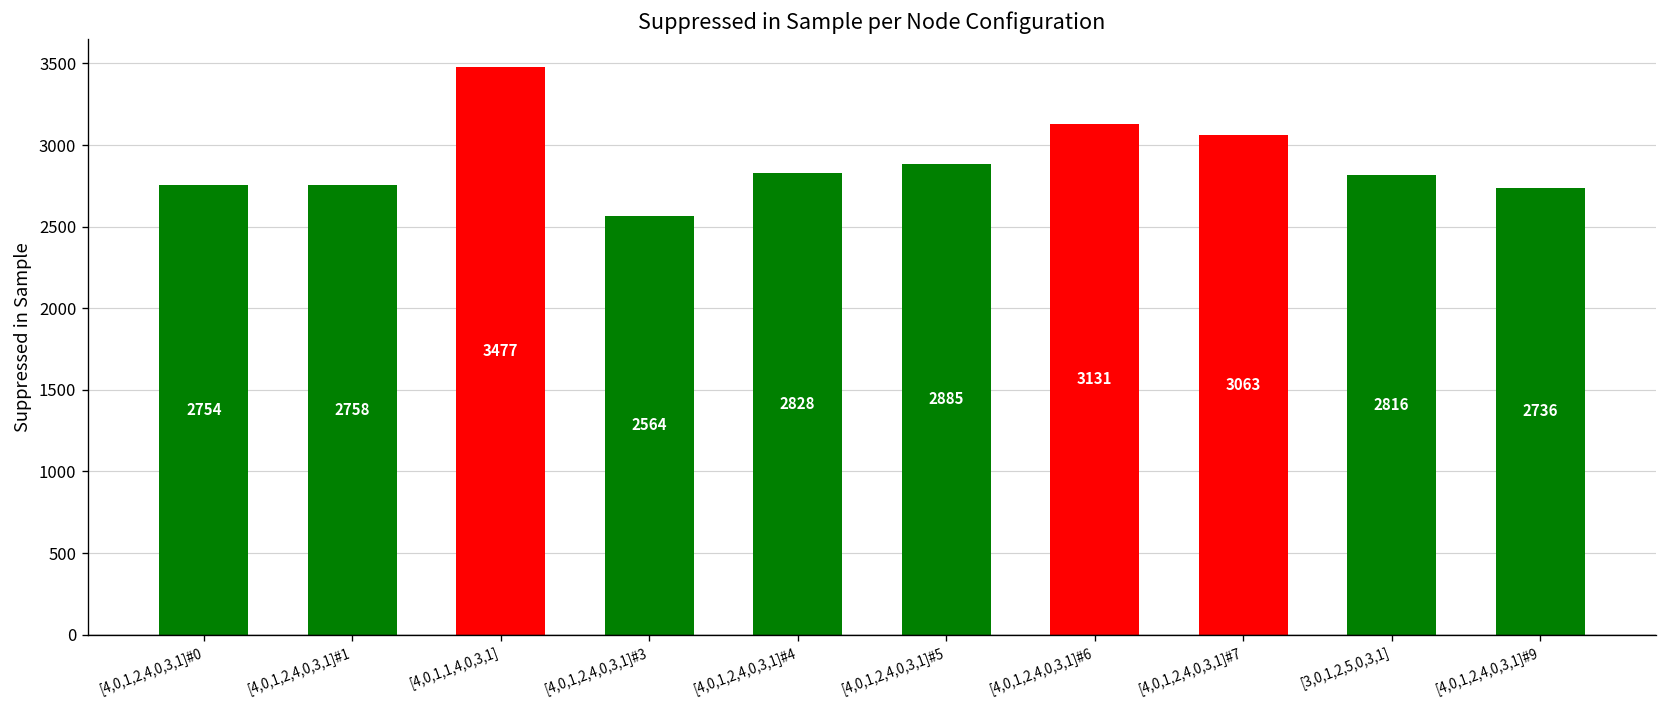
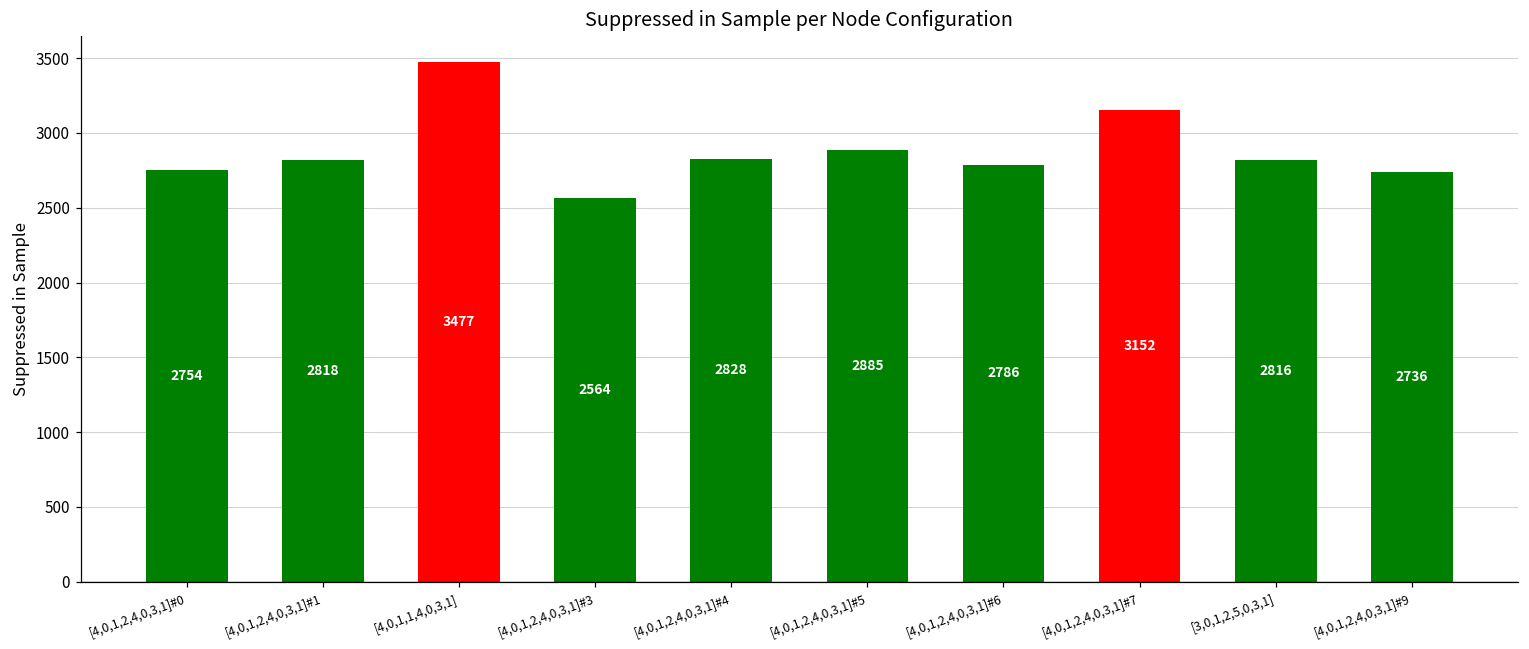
[4,0,1,2,4,0,3,1]#1: 2758 -> 2818
[4,0,1,2,4,0,3,1]#6: 3131 -> 2786
[4,0,1,2,4,0,3,1]#7: 3063 -> 3152
